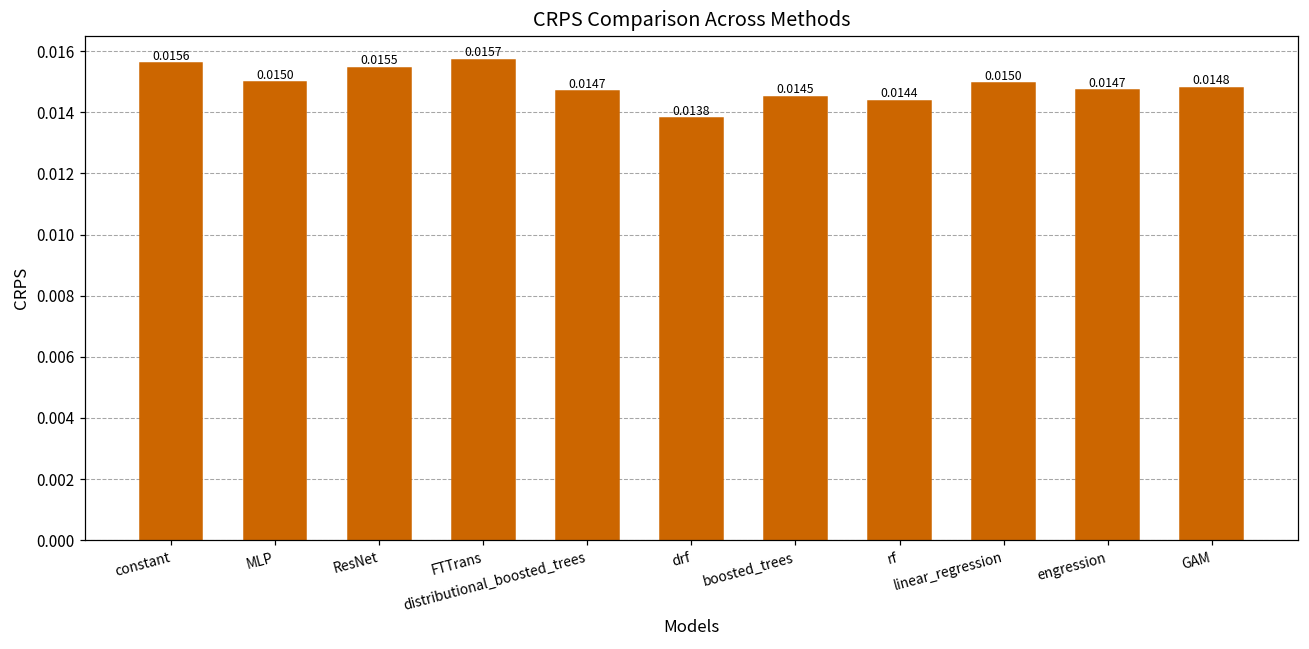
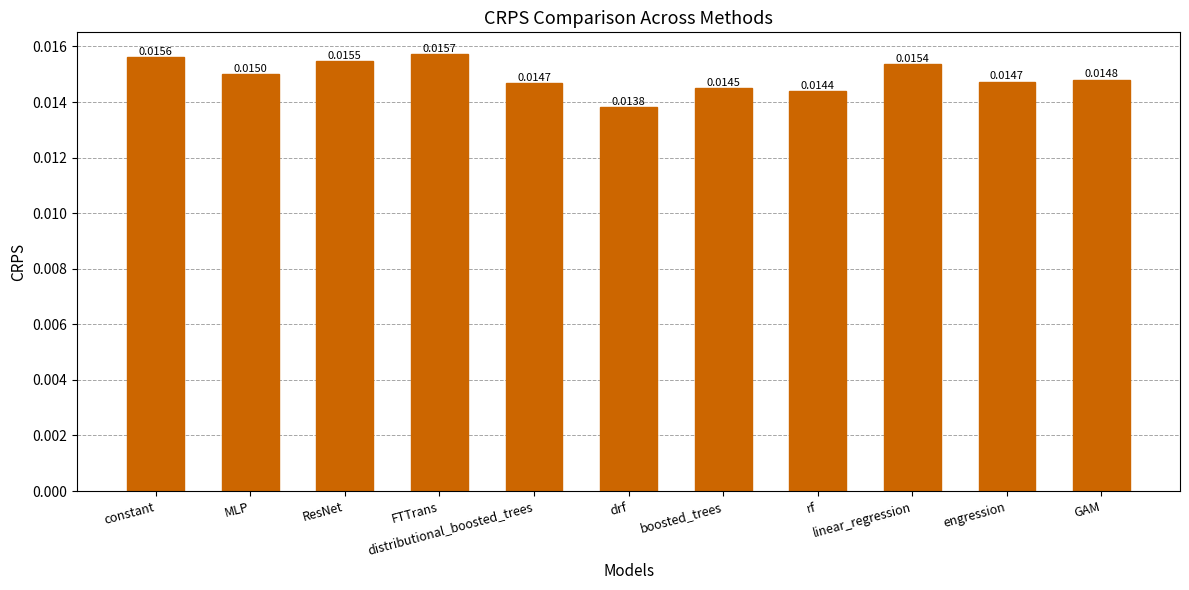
linear_regression: 0.0150 -> 0.0154
